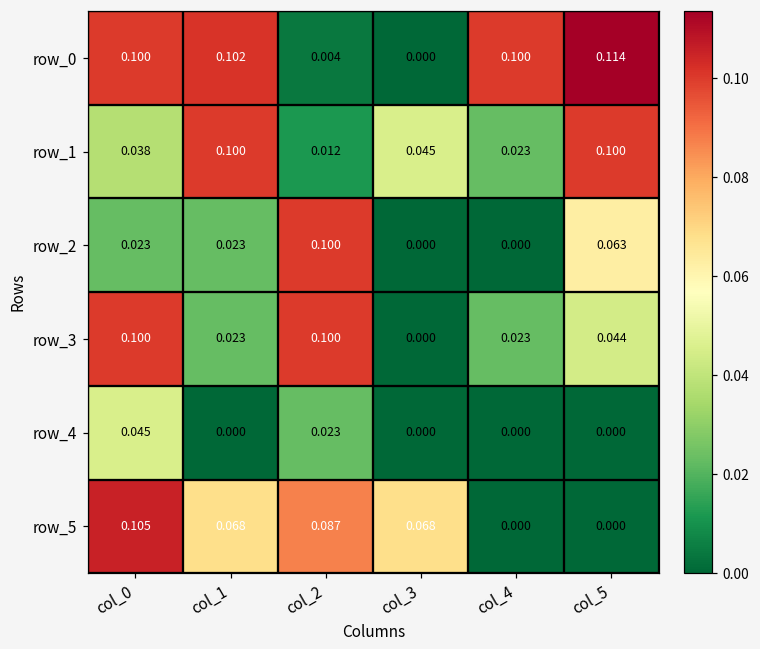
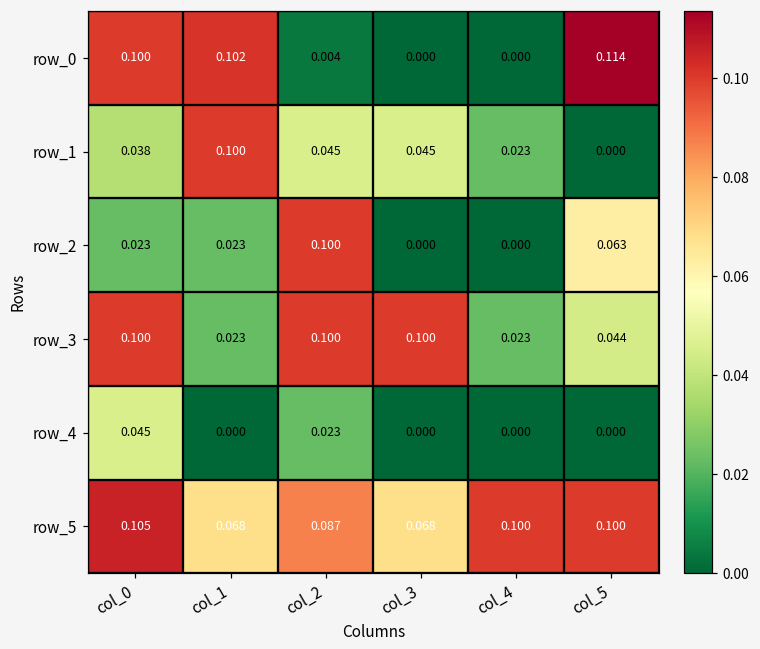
row_0, col_4: 0.100 -> 0.000
row_1, col_2: 0.012 -> 0.045
row_1, col_5: 0.100 -> 0.000
row_3, col_3: 0.000 -> 0.100
row_5, col_4: 0.000 -> 0.100
row_5, col_5: 0.000 -> 0.100
